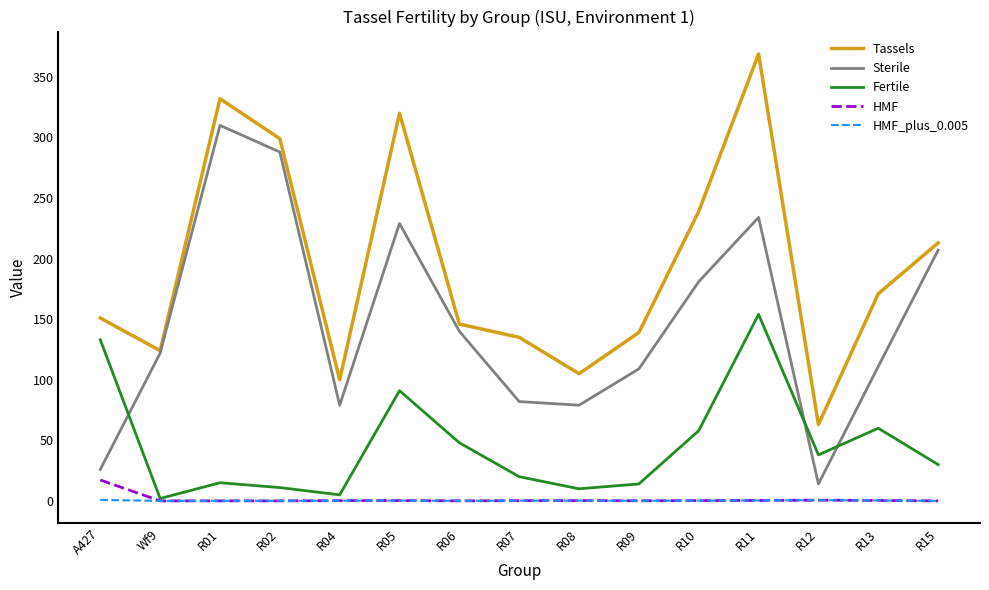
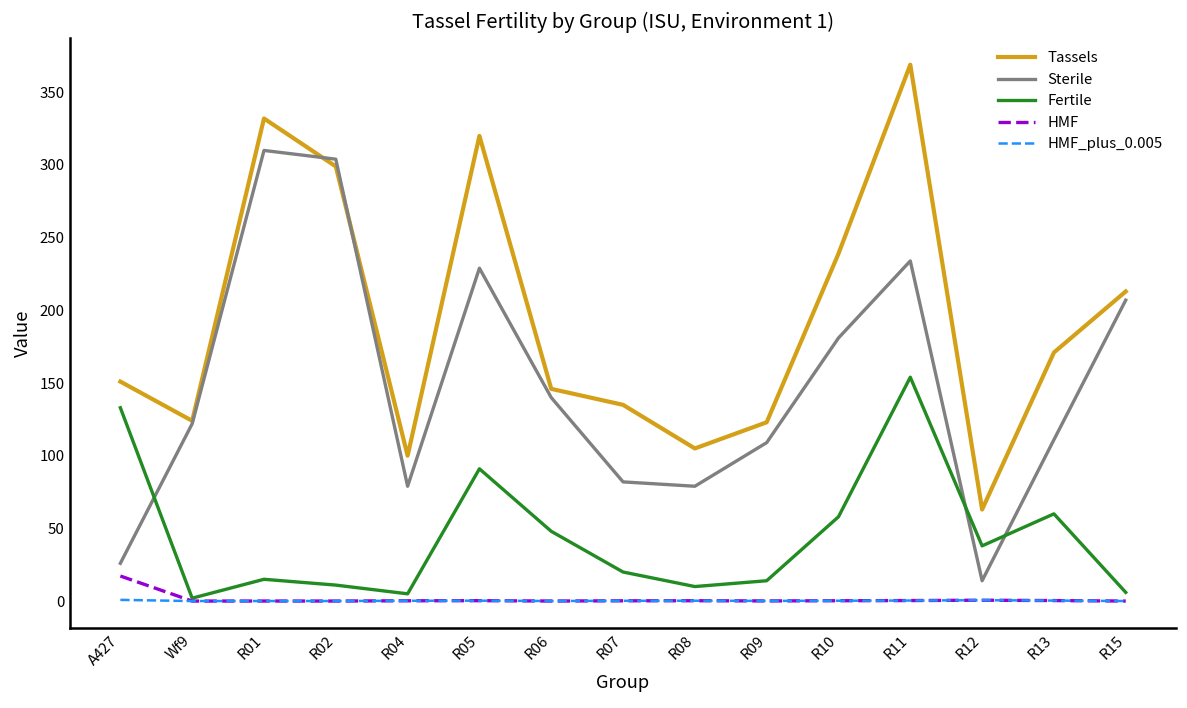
Sterile, R02: 288 -> 304
Tassels, R09: 139 -> 123
Fertile, R15: 30 -> 6
